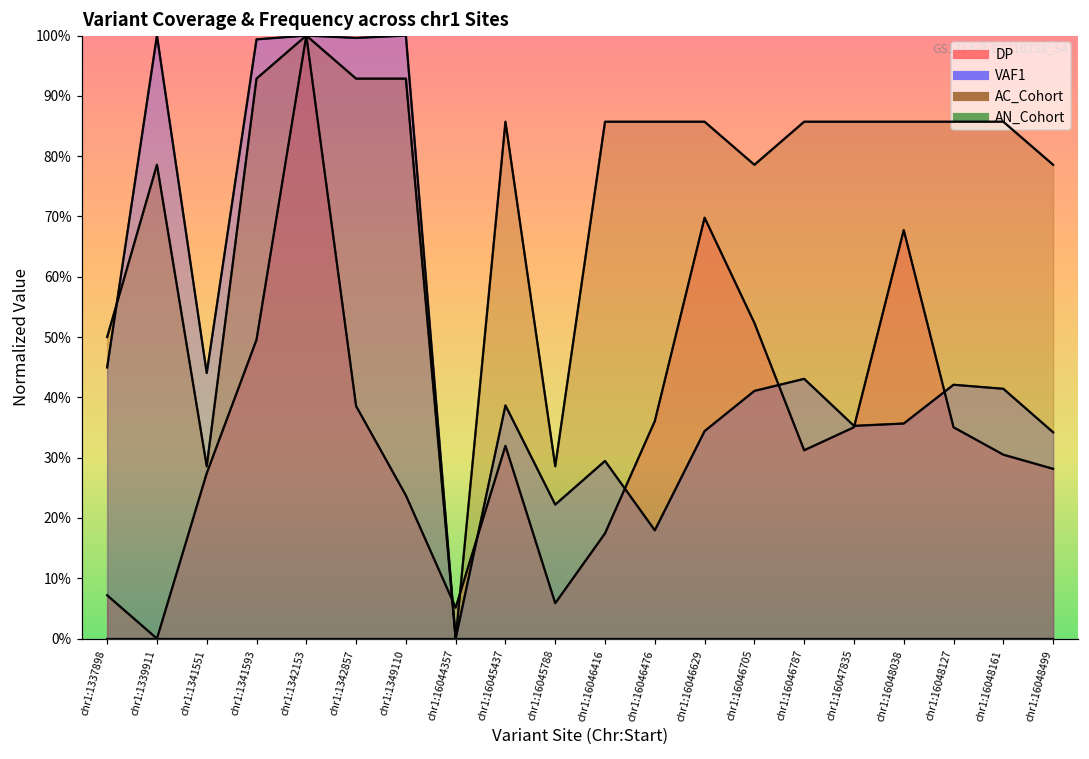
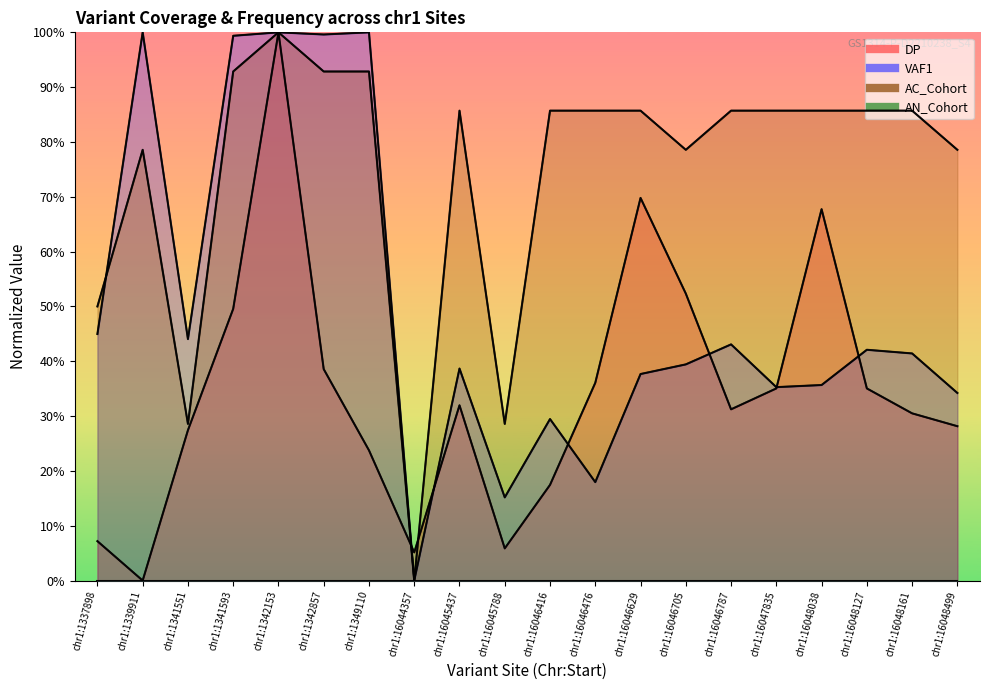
VAF1, chr1:16045788: 22% -> 15%
VAF1, chr1:16046629: 34% -> 38%
VAF1, chr1:16046705: 41% -> 39%
